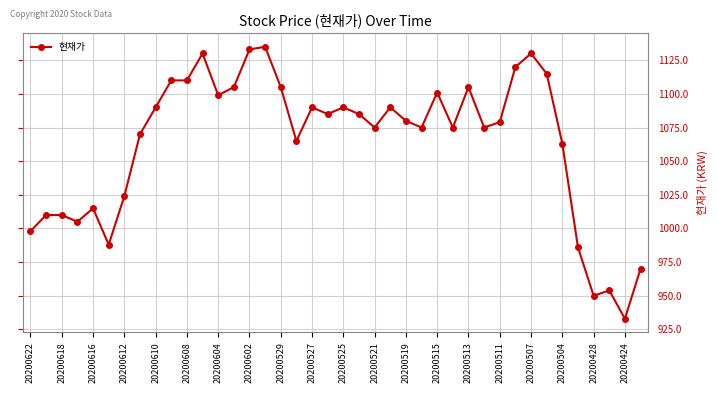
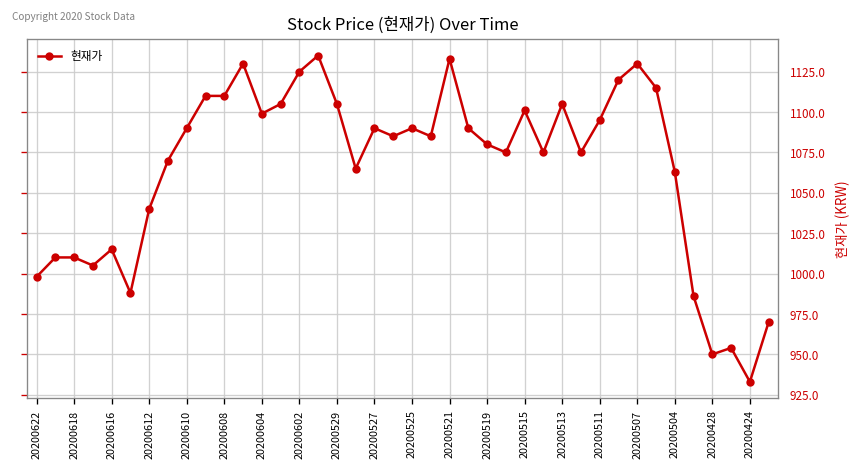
20200612: 1024 -> 1040
20200602: 1133 -> 1125
20200521: 1075 -> 1133
20200511: 1079 -> 1095
